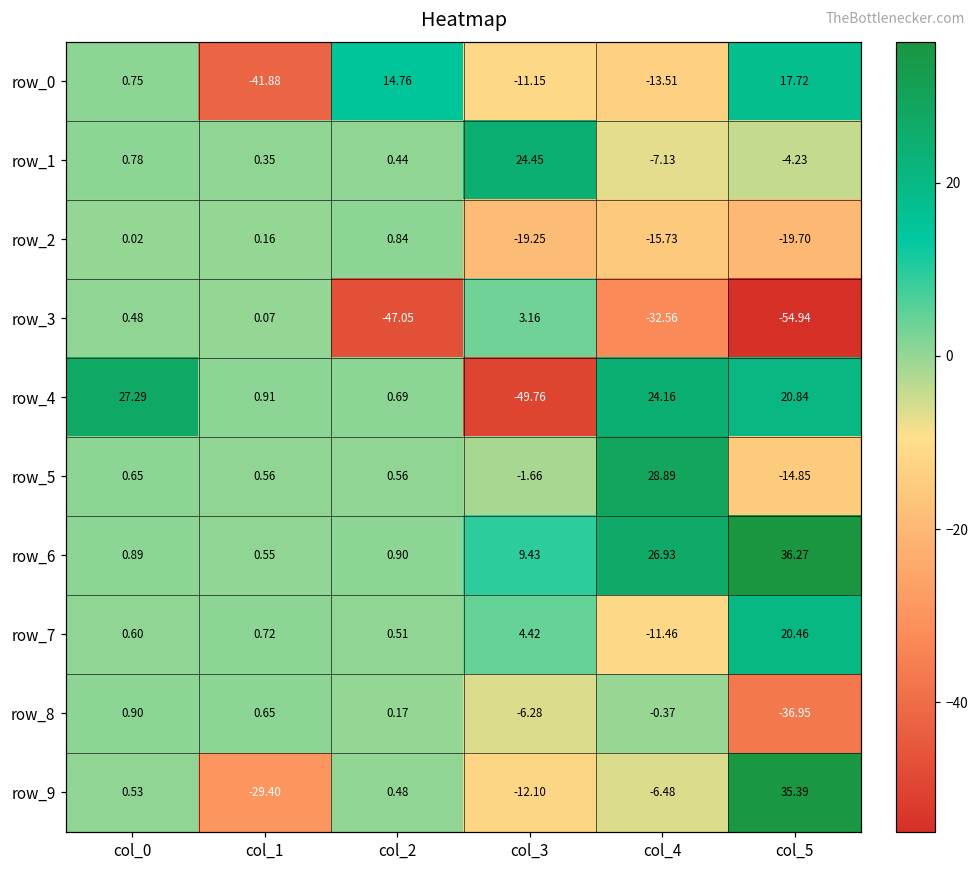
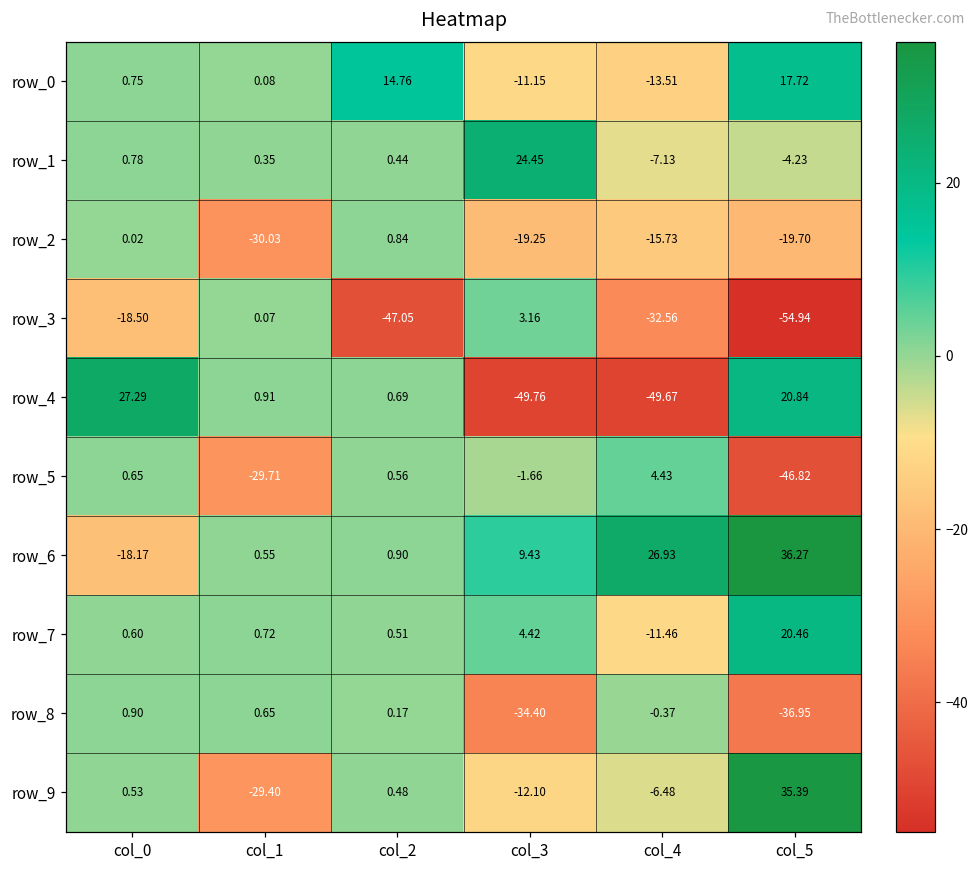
row_0, col_1: -41.88 -> 0.08
row_2, col_1: 0.16 -> -30.03
row_3, col_0: 0.48 -> -18.50
row_4, col_4: 24.16 -> -49.67
row_5, col_1: 0.56 -> -29.71
row_5, col_4: 28.89 -> 4.43
row_5, col_5: -14.85 -> -46.82
row_6, col_0: 0.89 -> -18.17
row_8, col_3: -6.28 -> -34.40
